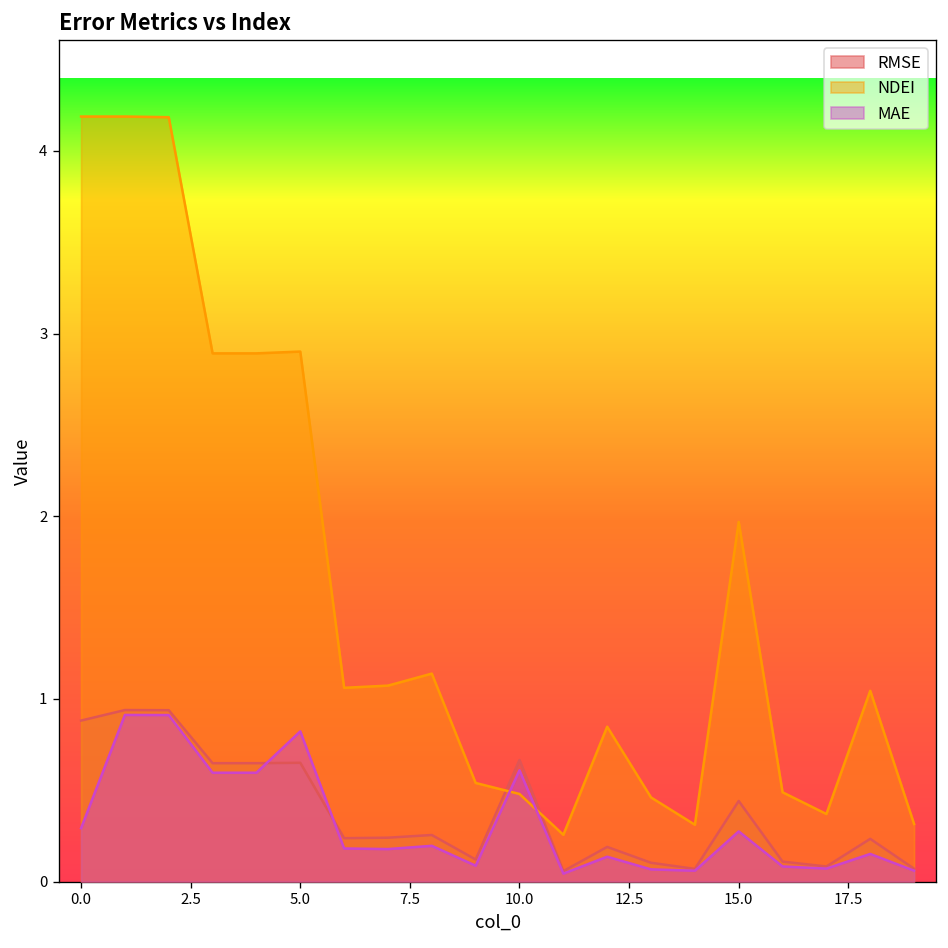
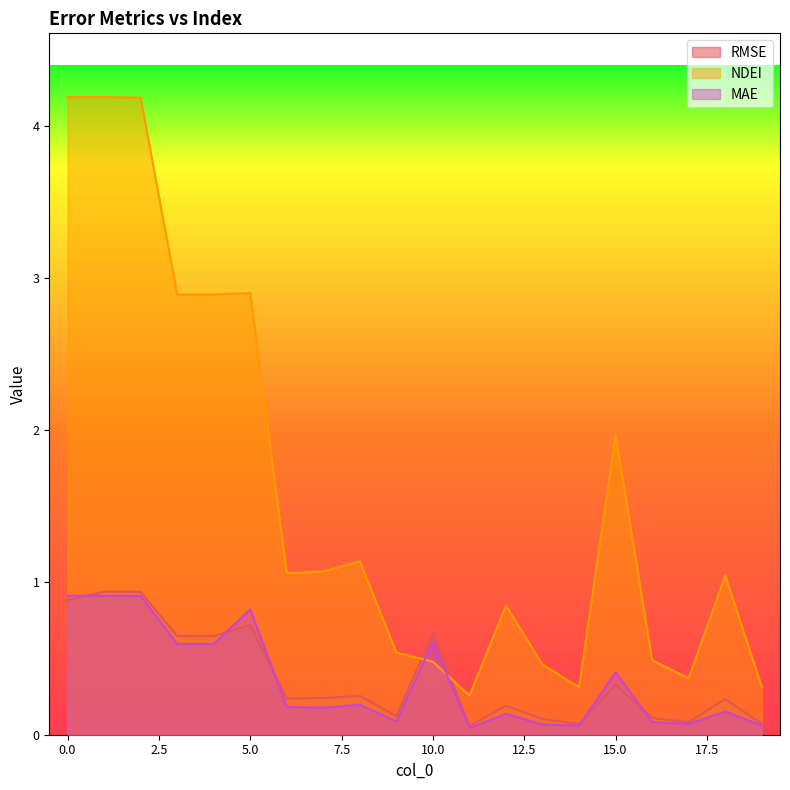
MAE, 0.0: 0.29 -> 0.91
RMSE, 5.0: 0.65 -> 0.72
RMSE, 15.0: 0.44 -> 0.33
MAE, 15.0: 0.28 -> 0.41
